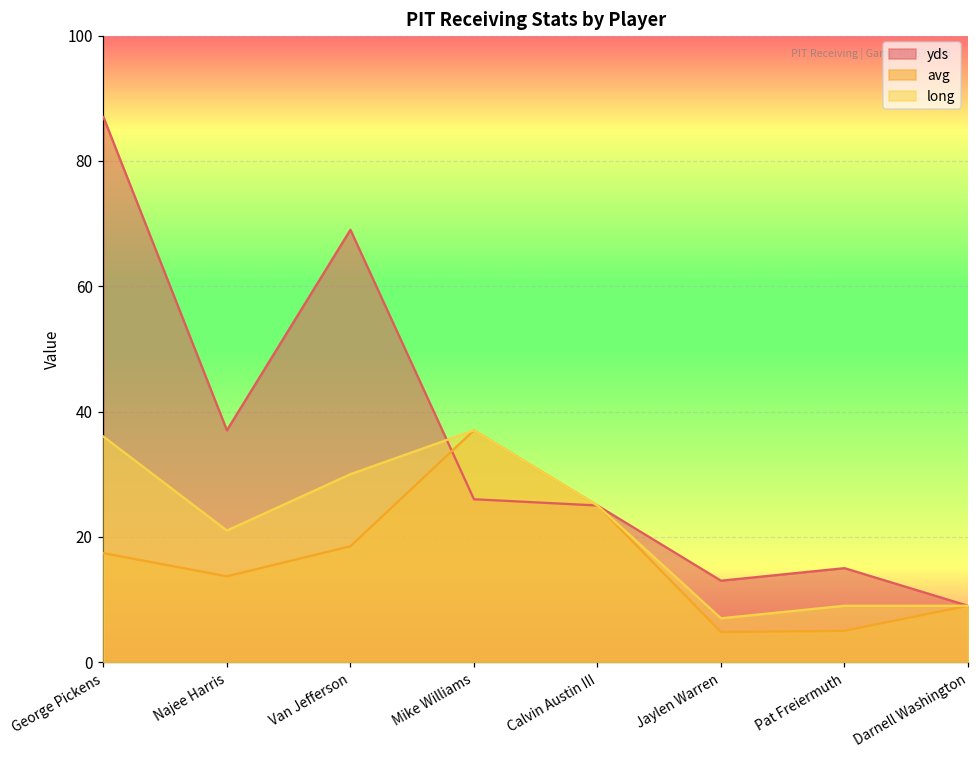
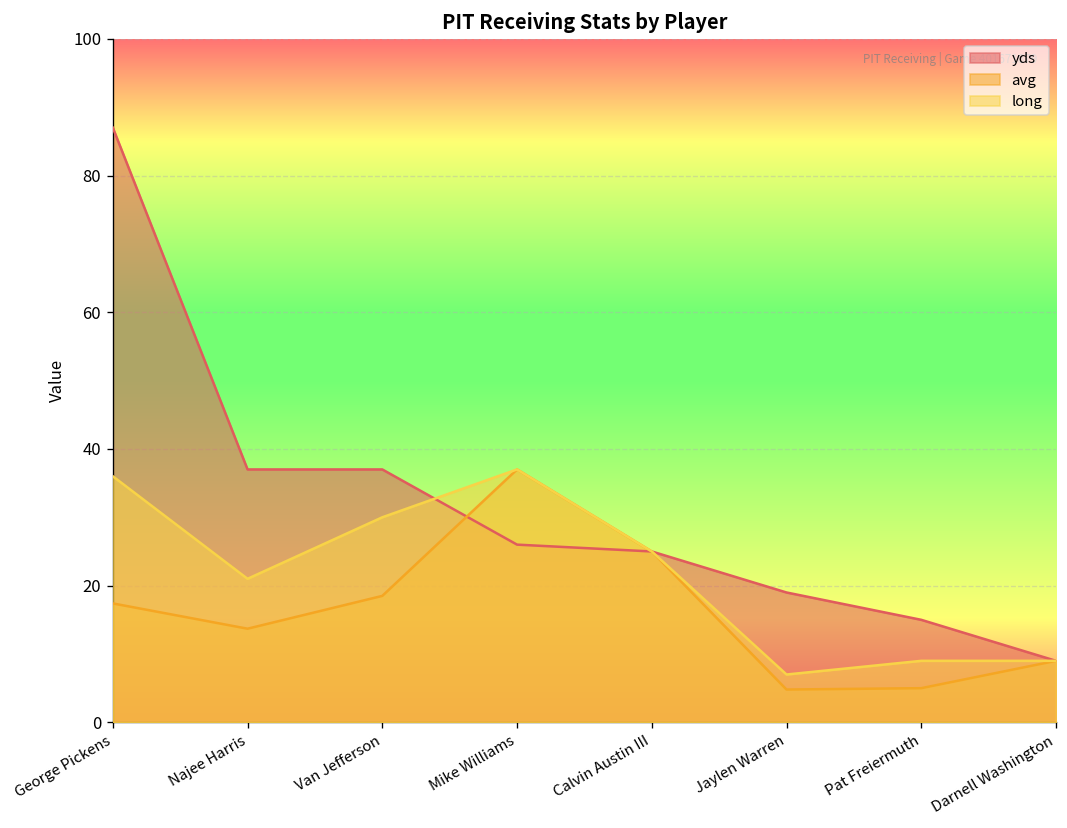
yds, Van Jefferson: 69 -> 37
yds, Jaylen Warren: 13 -> 19
